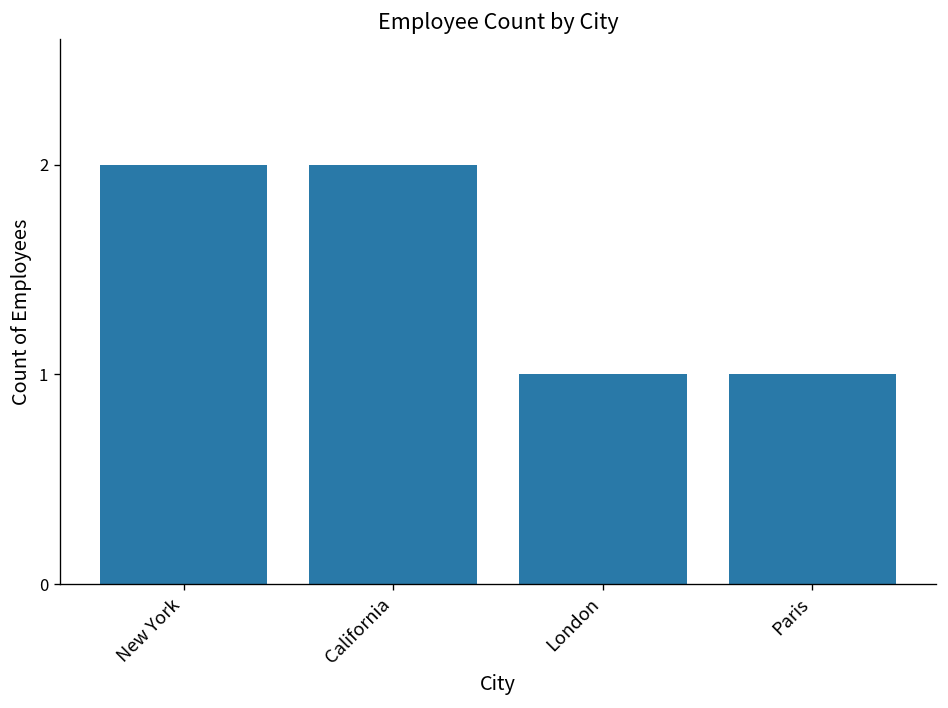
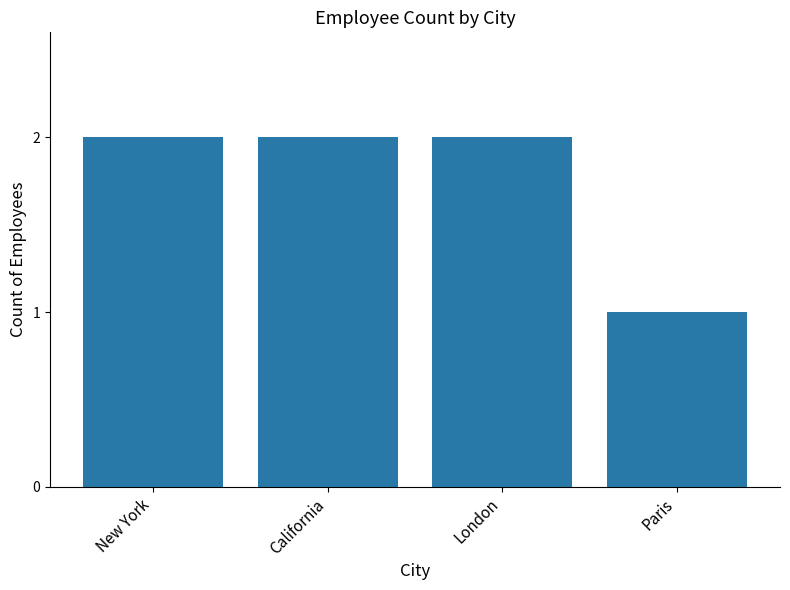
London: 1 -> 2
